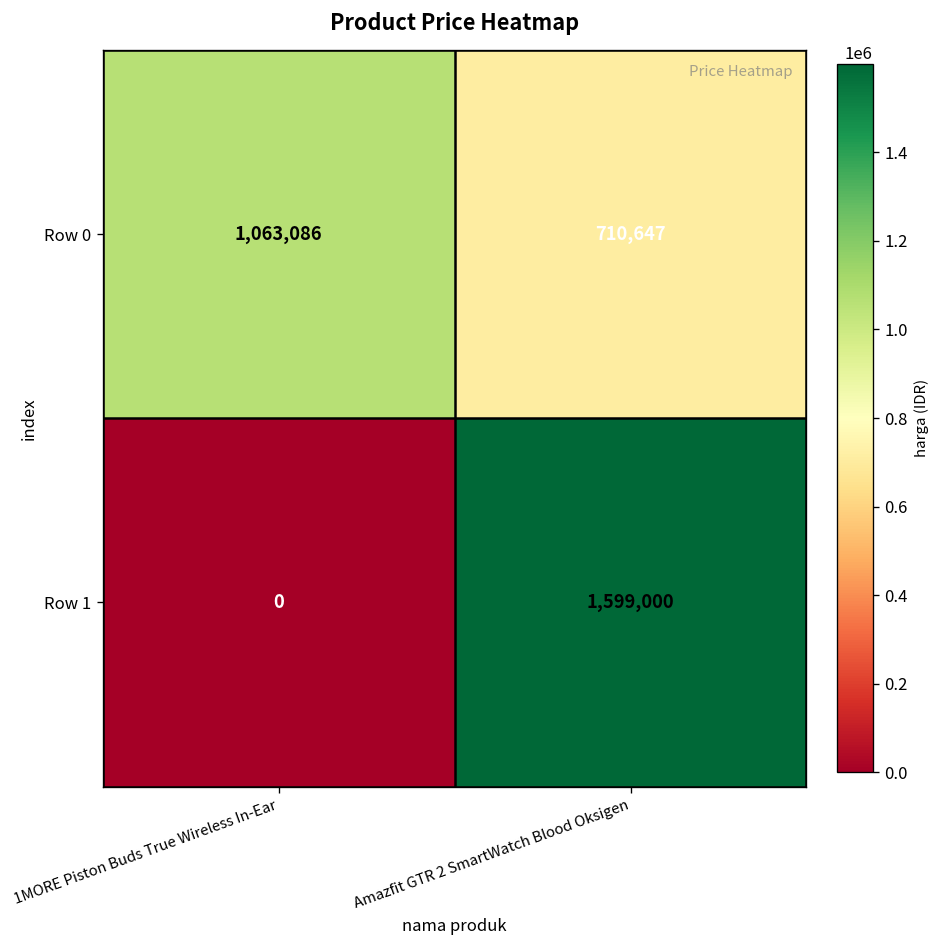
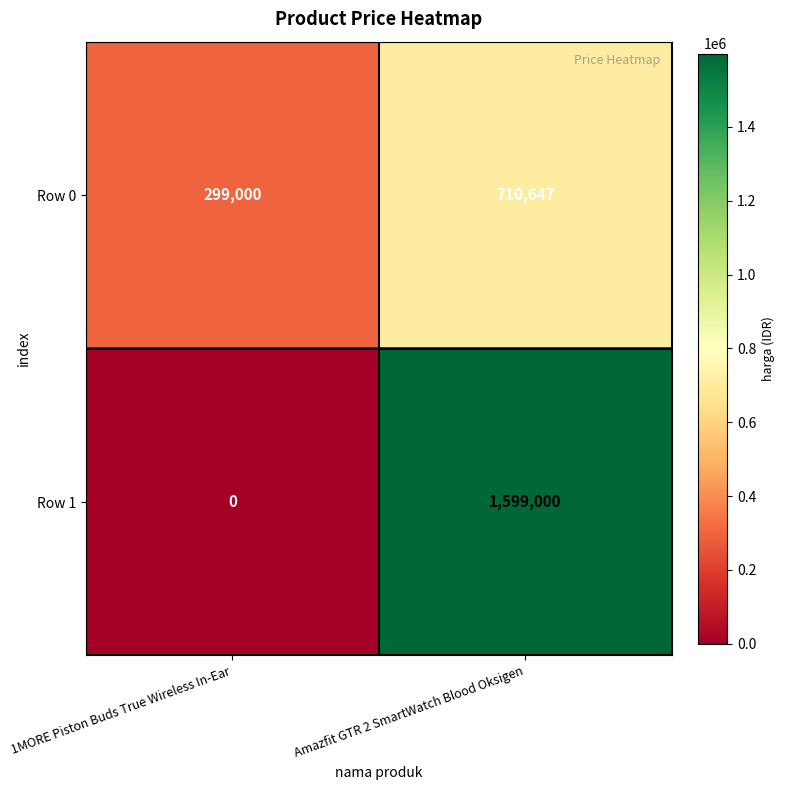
Row 0, 1MORE Piston Buds True Wireless In-Ear: 1,063,086 -> 299,000
